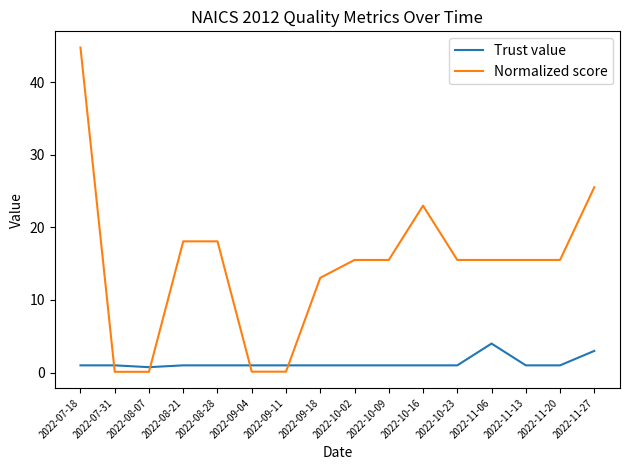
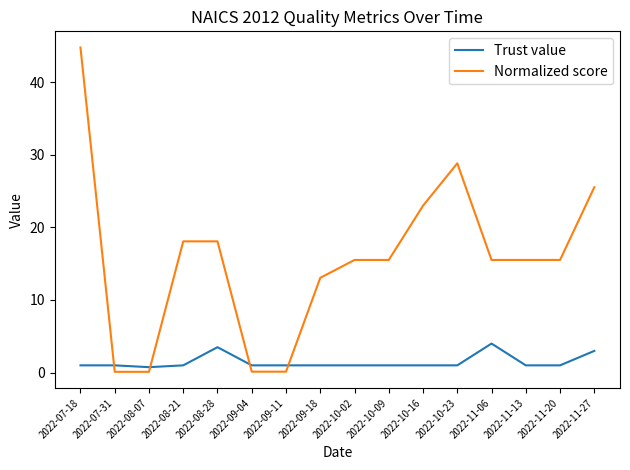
Trust value, 2022-08-28: 1 -> 4
Normalized score, 2022-10-23: 16 -> 29
